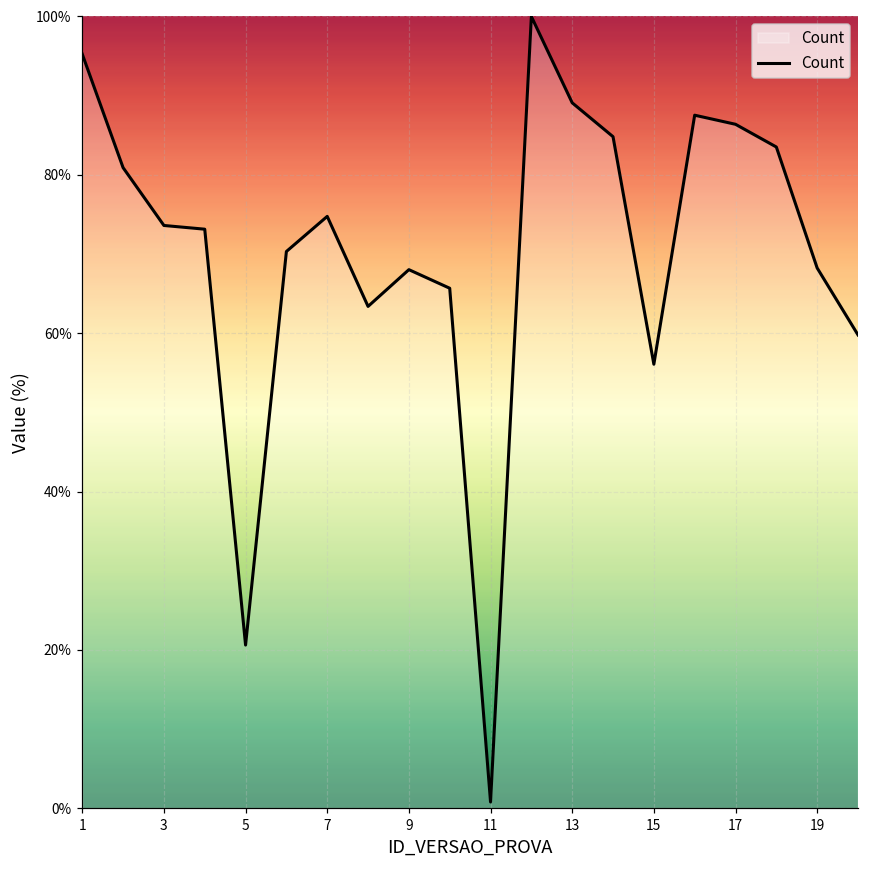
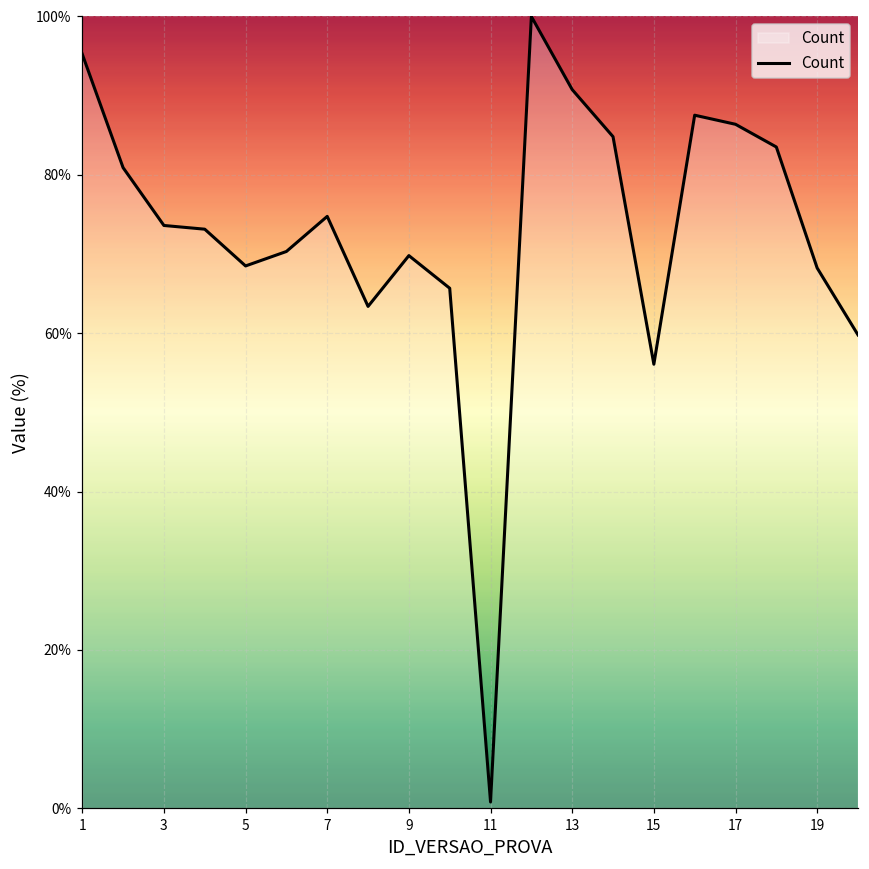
5: 21% -> 68%
9: 68% -> 70%
13: 89% -> 91%
